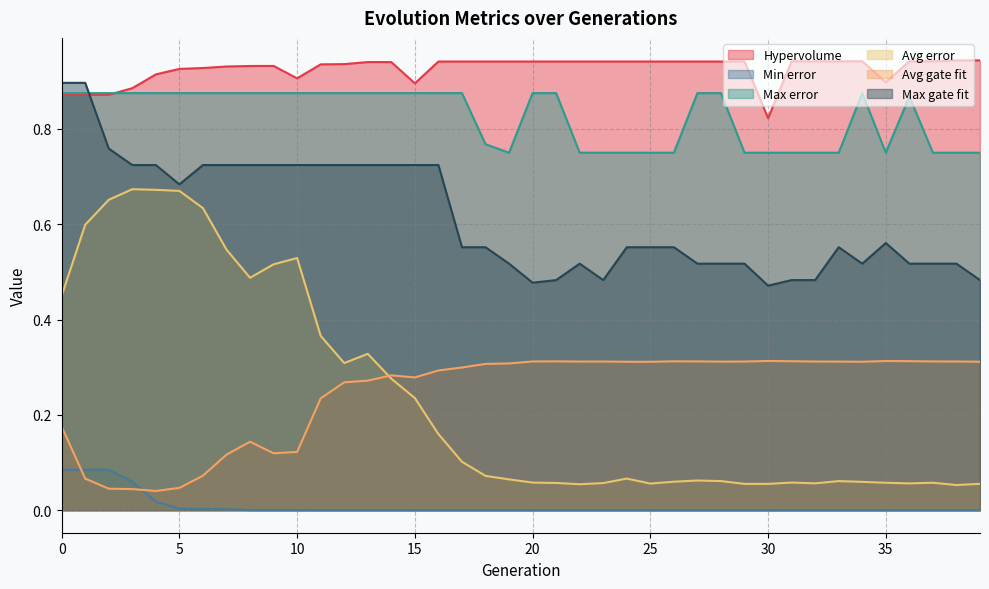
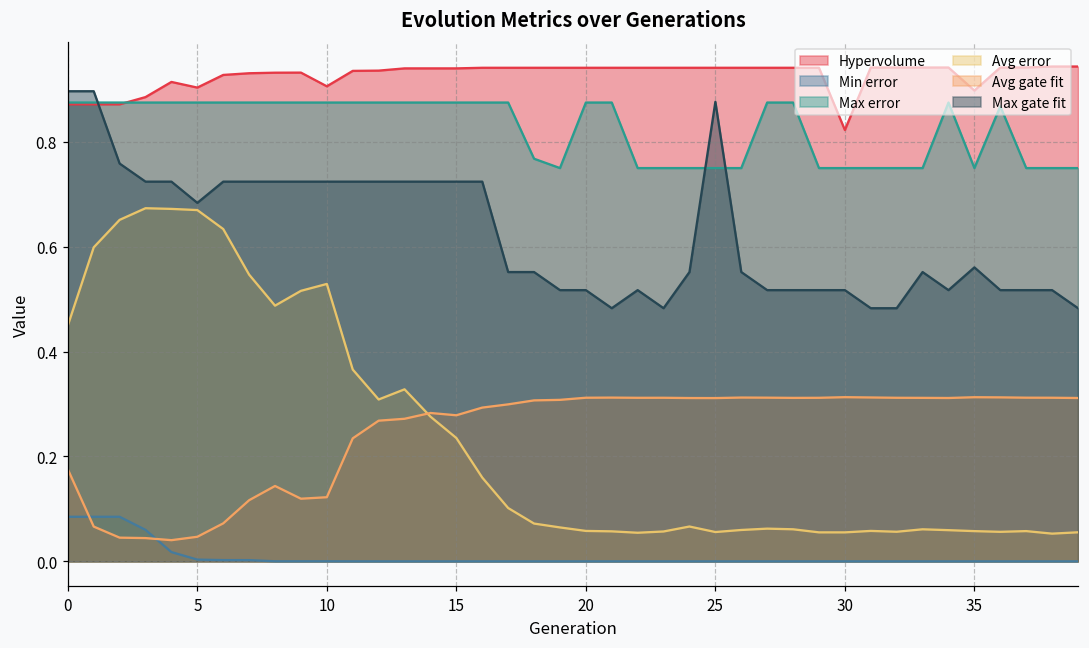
Hypervolume, 5: 0.93 -> 0.90
Hypervolume, 15: 0.90 -> 0.94
Max gate fit, 20: 0.48 -> 0.52
Max gate fit, 25: 0.55 -> 0.88
Max gate fit, 30: 0.47 -> 0.52
